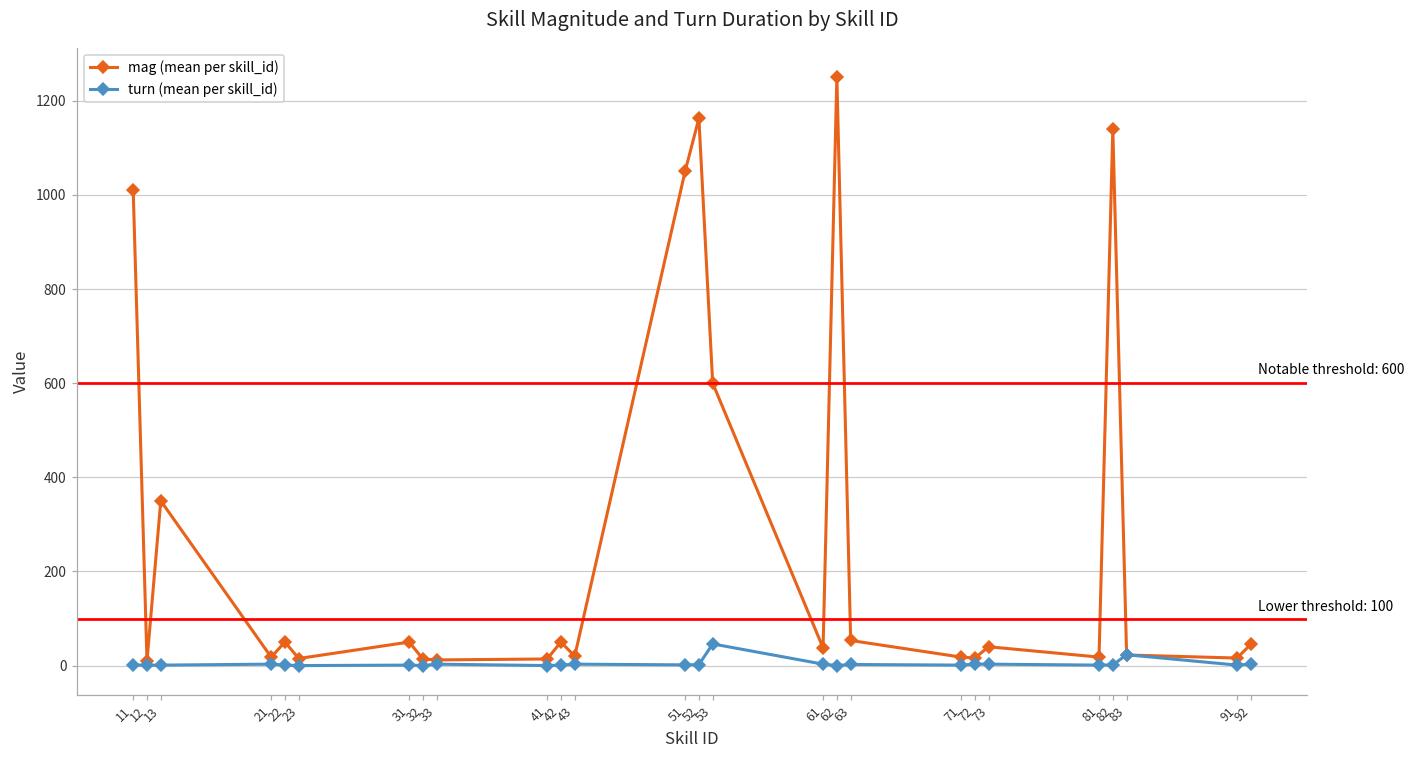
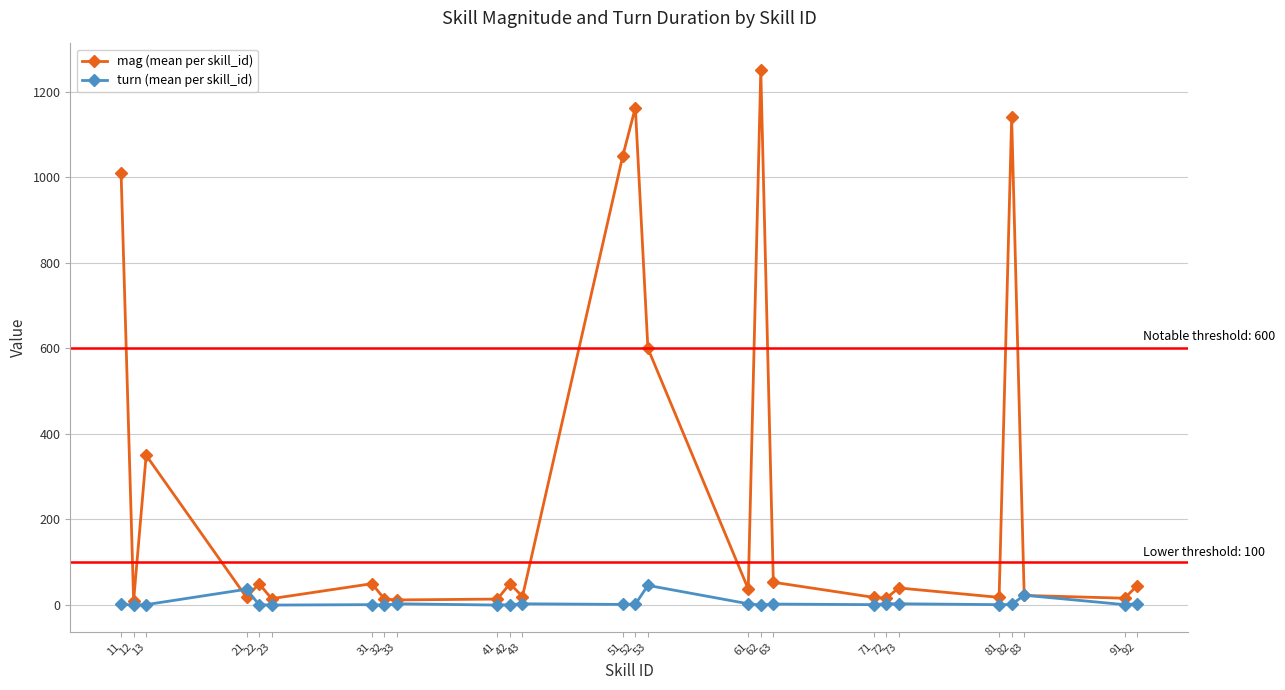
turn (mean per skill_id), 21: 0 -> 40
